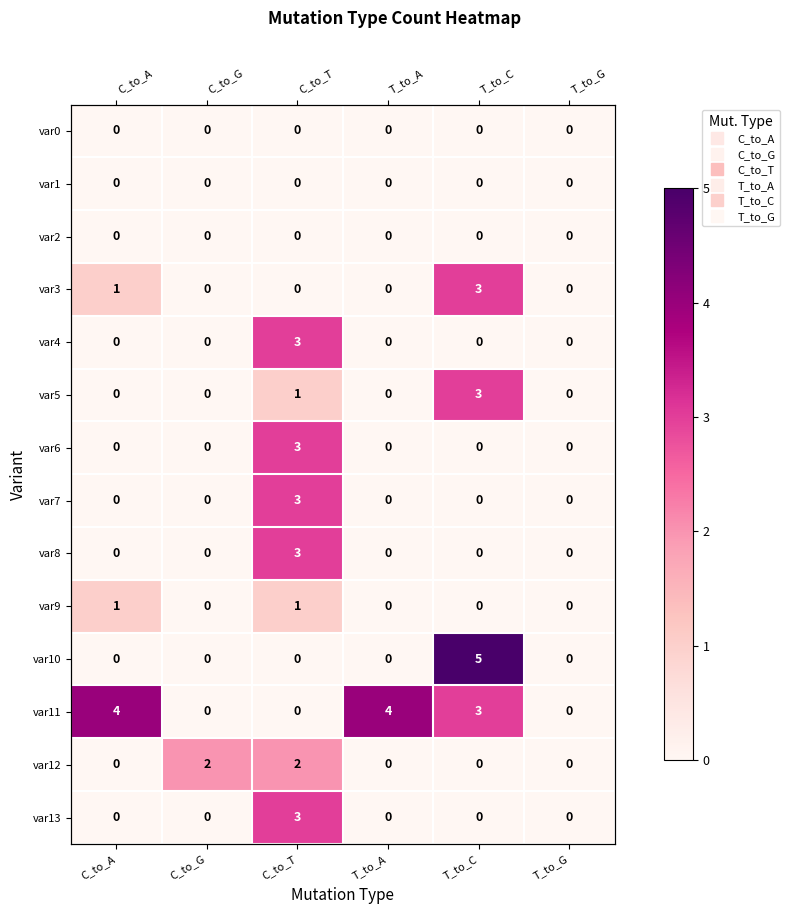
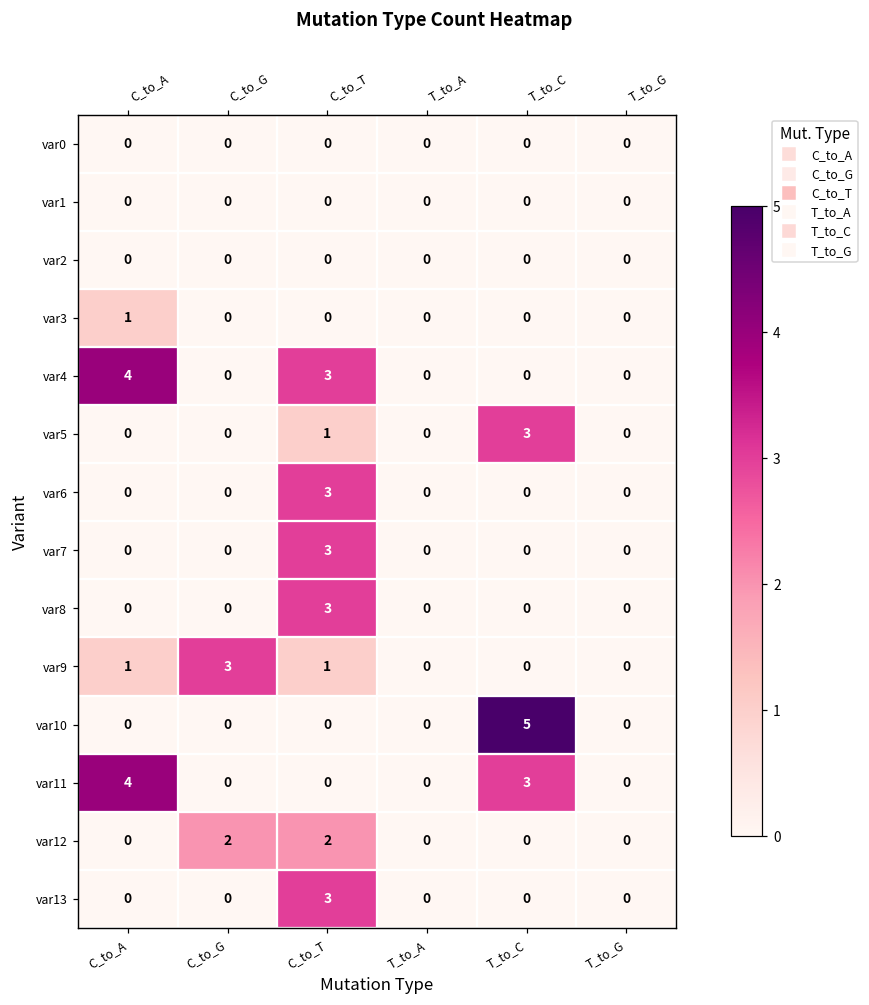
var3, T_to_C: 3 -> 0
var4, C_to_A: 0 -> 4
var9, C_to_G: 0 -> 3
var11, T_to_A: 4 -> 0
